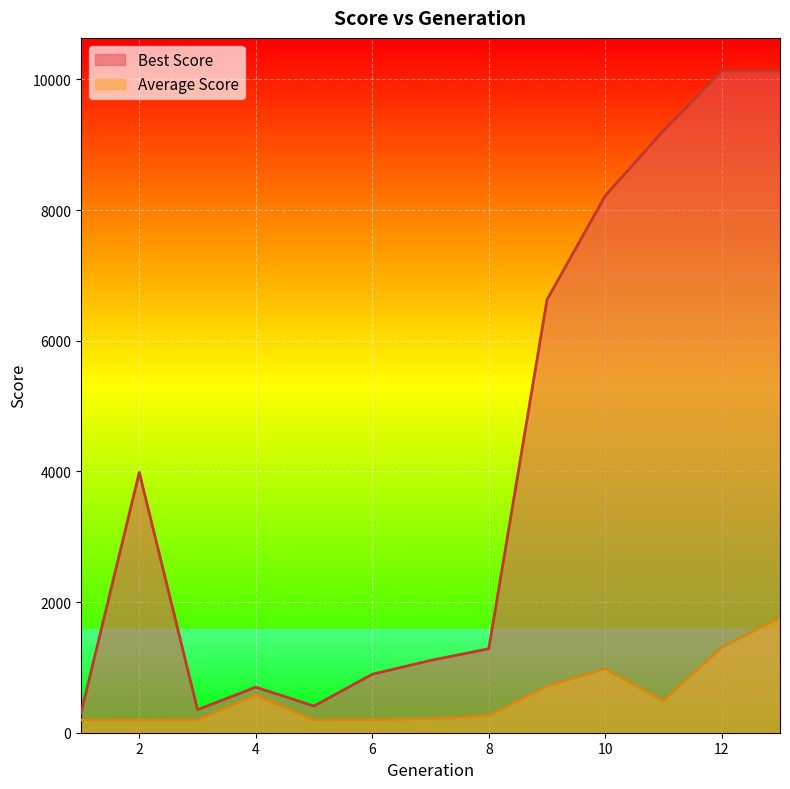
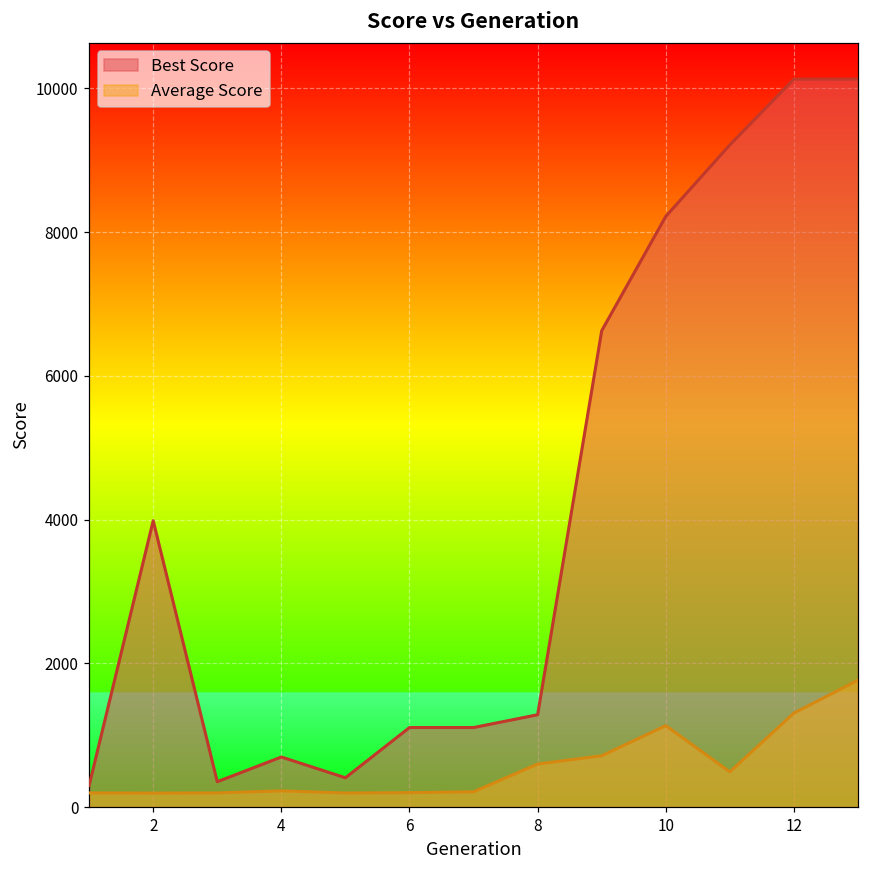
Average Score, 4: 600 -> 200
Best Score, 6: 900 -> 1100
Average Score, 8: 300 -> 600
Average Score, 10: 1000 -> 1100
